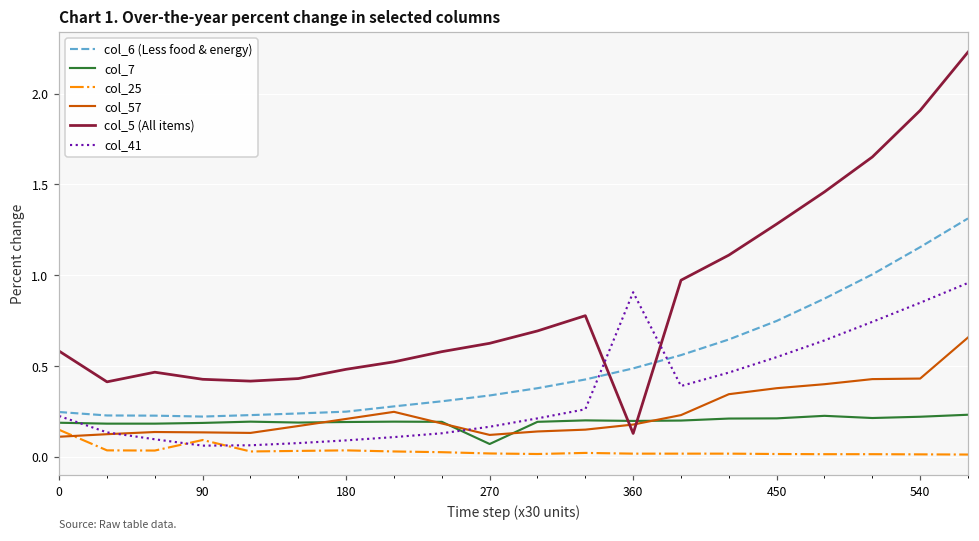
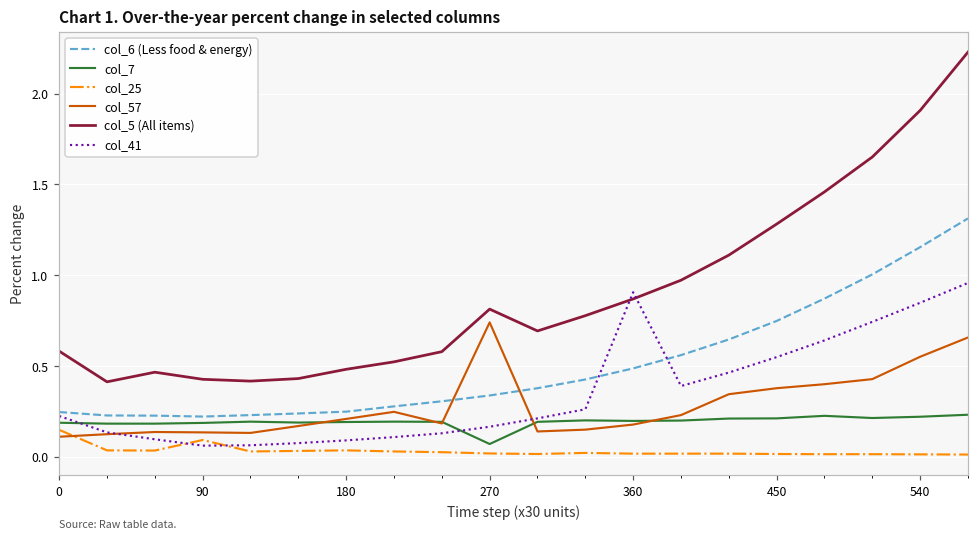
col_57, 270: 0.12 -> 0.74
col_5 (All items), 270: 0.63 -> 0.81
col_5 (All items), 360: 0.13 -> 0.87
col_57, 540: 0.43 -> 0.55
